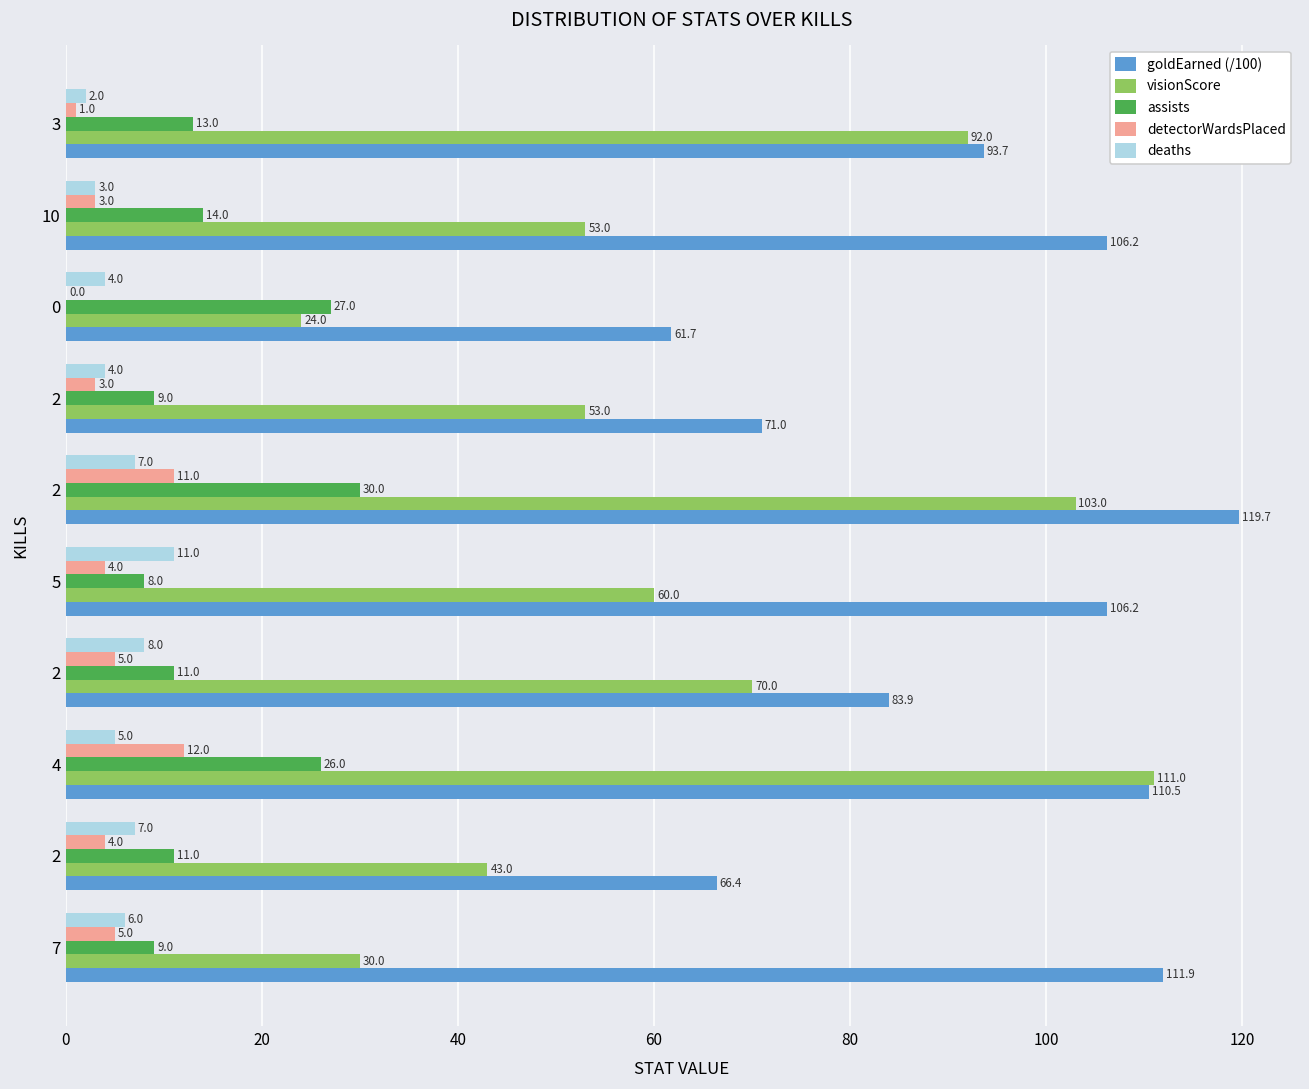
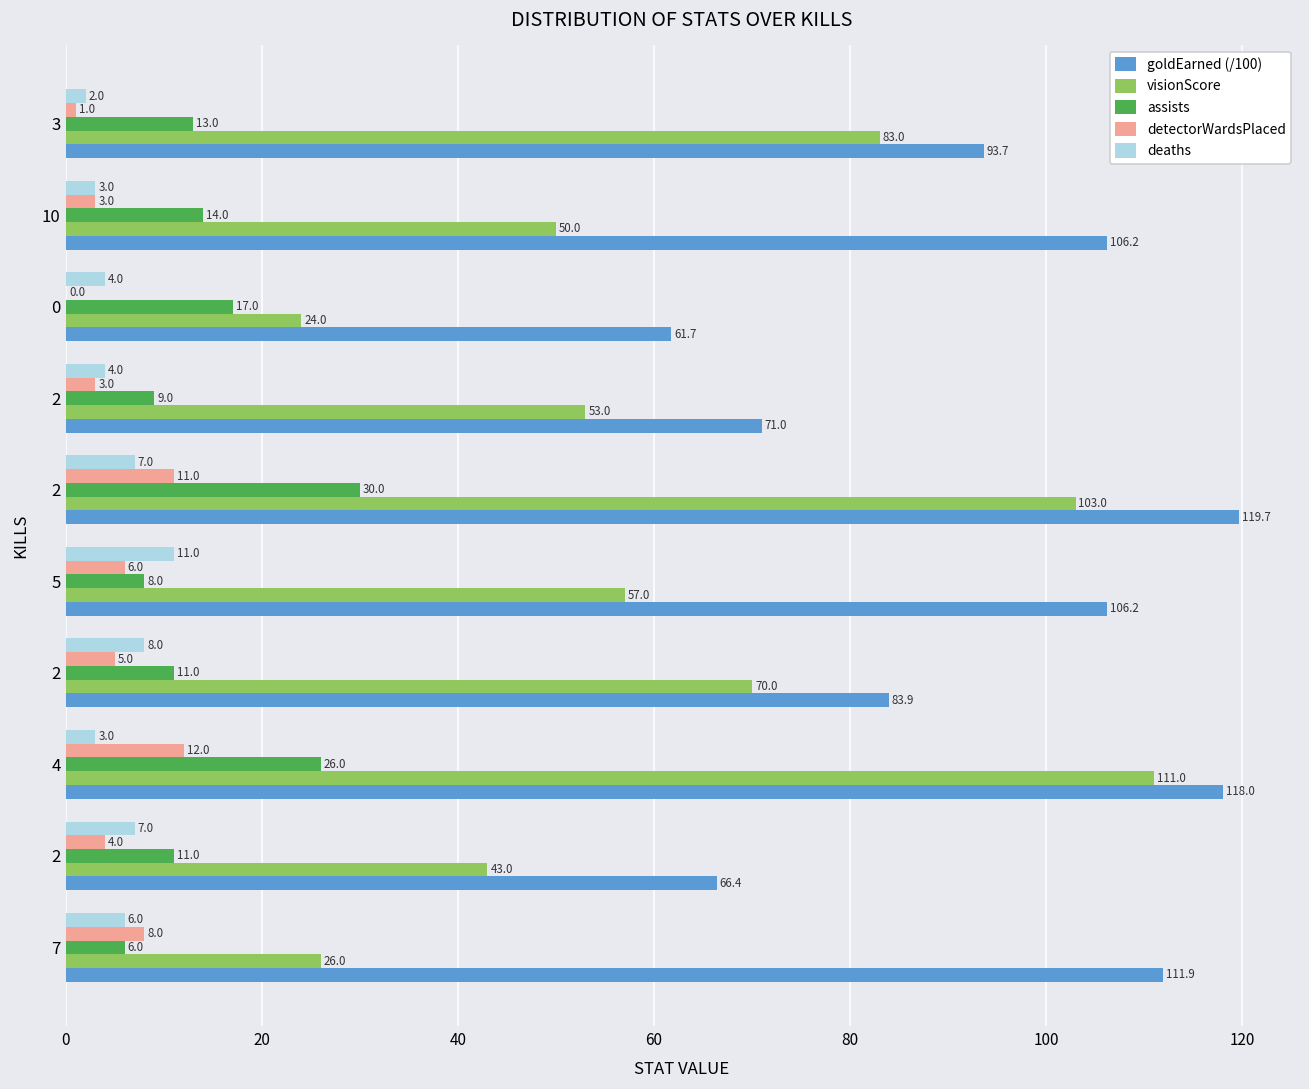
visionScore, 3: 92.0 -> 83.0
visionScore, 10: 53.0 -> 50.0
assists, 0: 27.0 -> 17.0
detectorWardsPlaced, 5: 4.0 -> 6.0
visionScore, 5: 60.0 -> 57.0
deaths, 4: 5.0 -> 3.0
goldEarned (/100), 4: 110.5 -> 118.0
detectorWardsPlaced, 7: 5.0 -> 8.0
assists, 7: 9.0 -> 6.0
visionScore, 7: 30.0 -> 26.0
